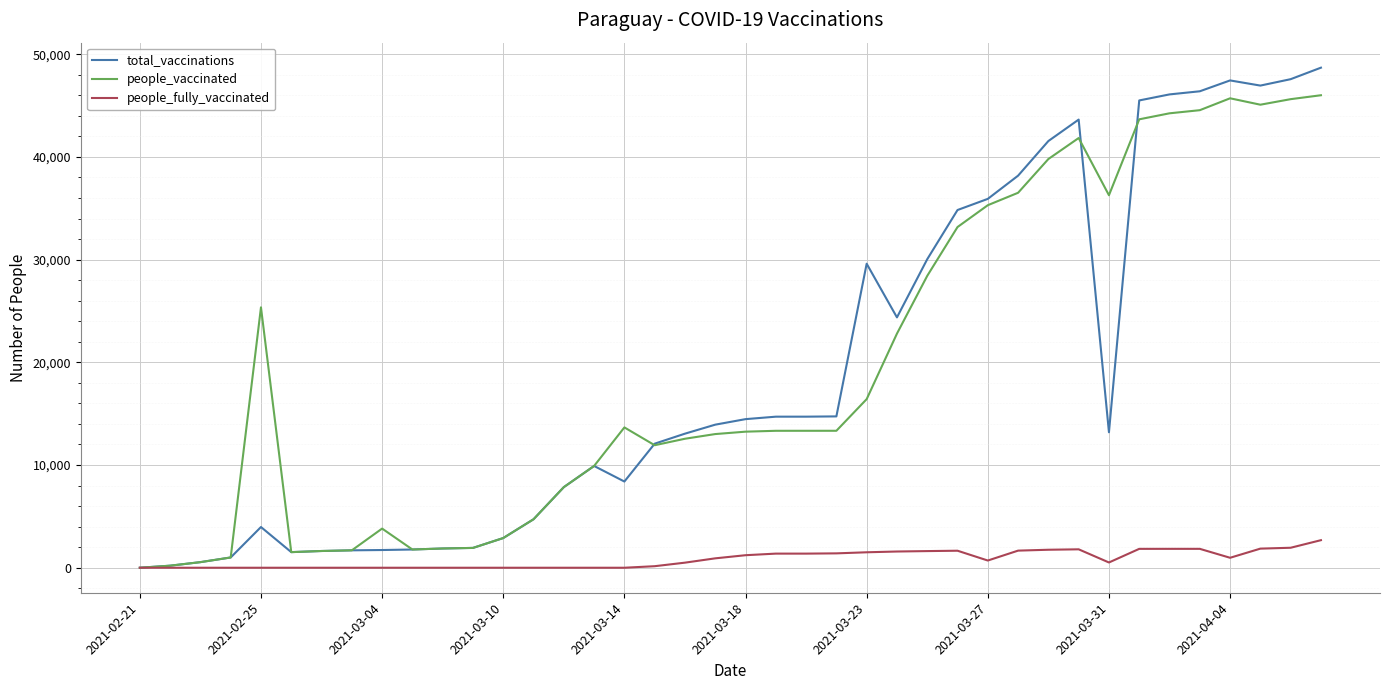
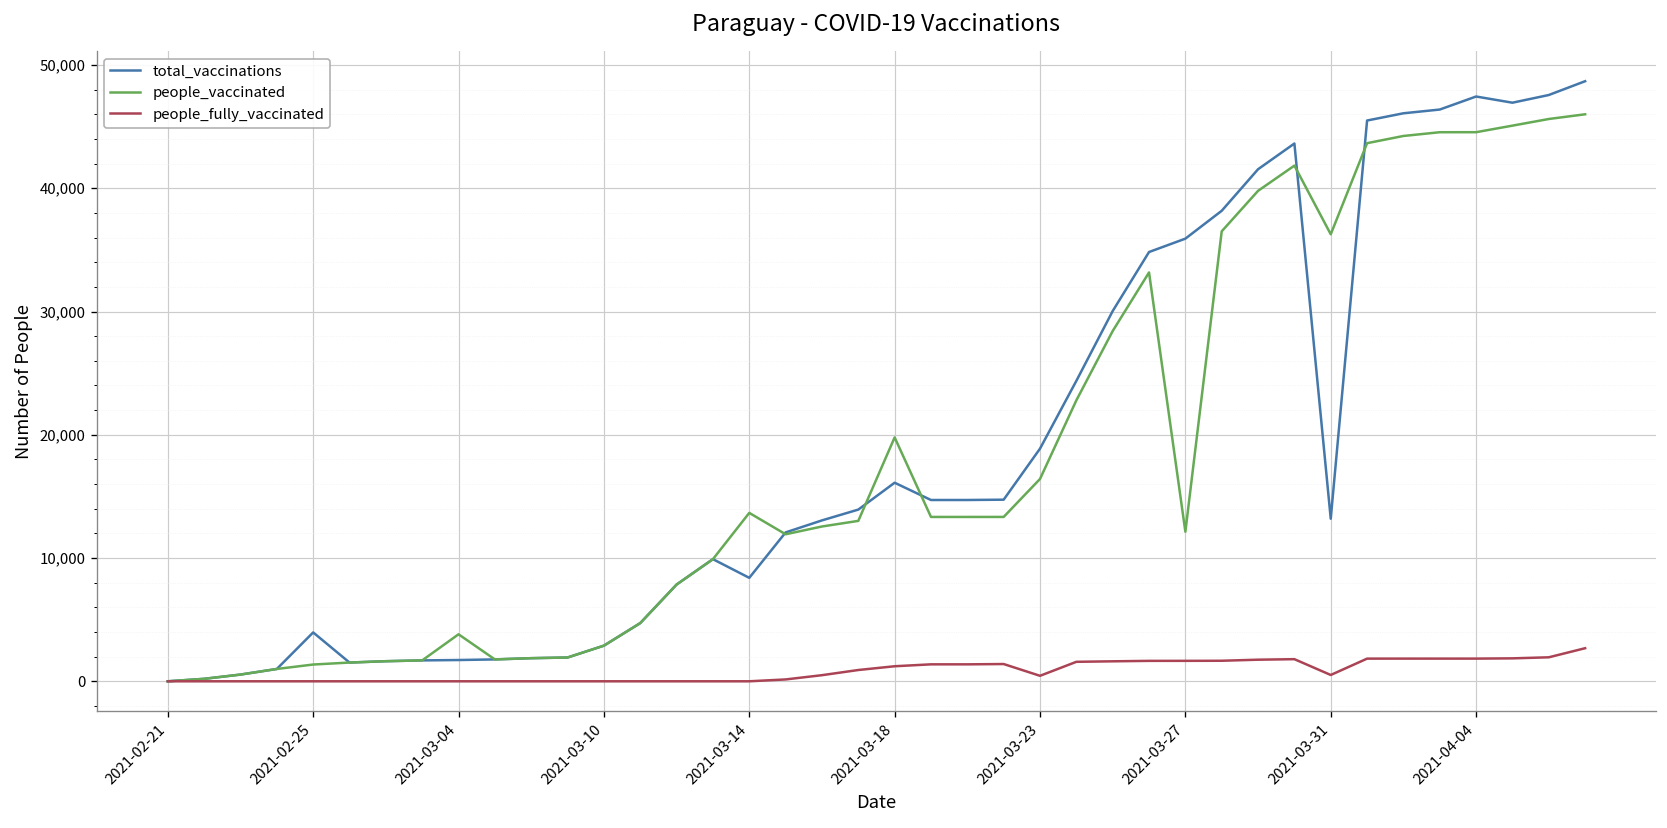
people_vaccinated, 2021-02-25: 25,400 -> 1,400
total_vaccinations, 2021-03-18: 14,500 -> 16,100
people_vaccinated, 2021-03-18: 13,200 -> 19,800
total_vaccinations, 2021-03-23: 29,600 -> 18,900
people_fully_vaccinated, 2021-03-23: 1,500 -> 400
people_vaccinated, 2021-03-27: 35,300 -> 12,100
people_fully_vaccinated, 2021-03-27: 700 -> 1,700
people_vaccinated, 2021-04-04: 45,700 -> 44,500
people_fully_vaccinated, 2021-04-04: 1,000 -> 1,800
